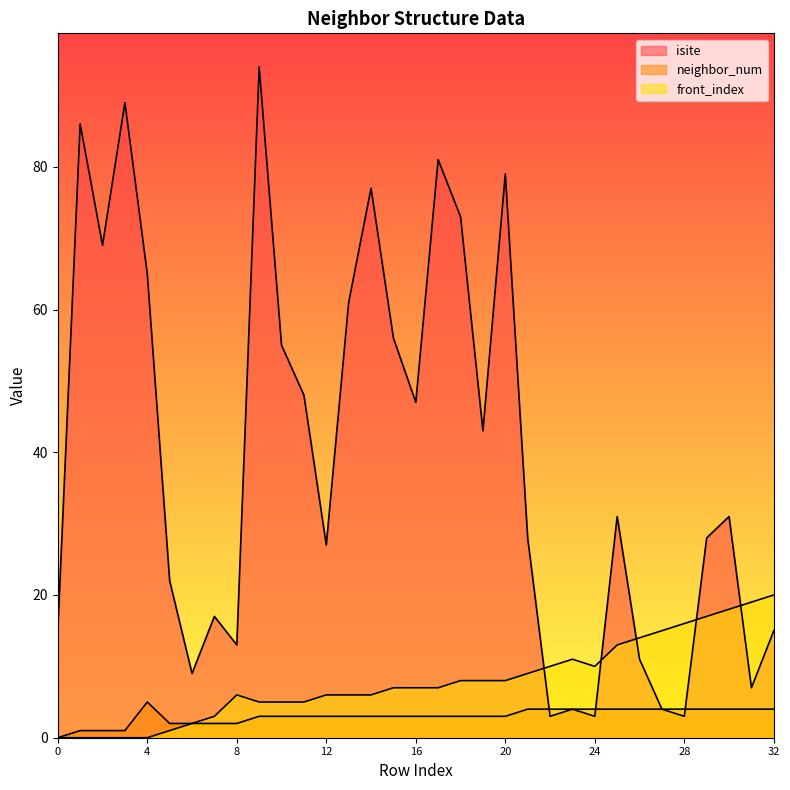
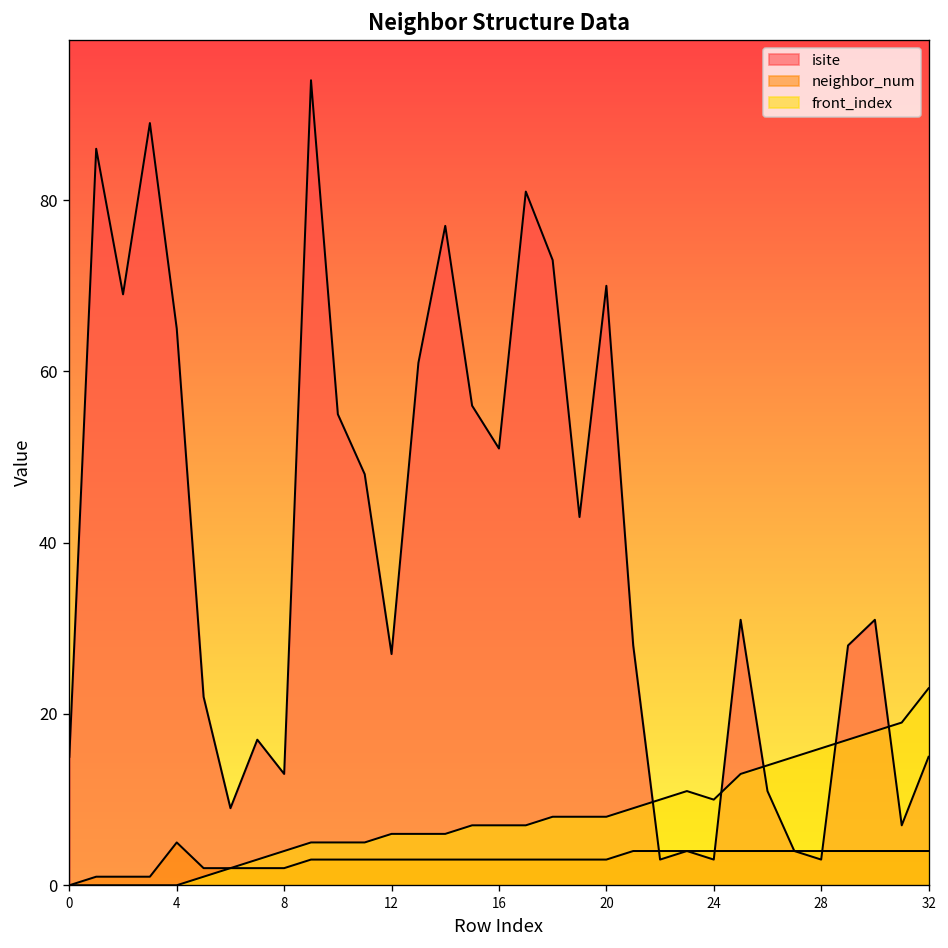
front_index, 8: 6 -> 4
isite, 16: 47 -> 51
isite, 20: 79 -> 70
front_index, 32: 20 -> 23
